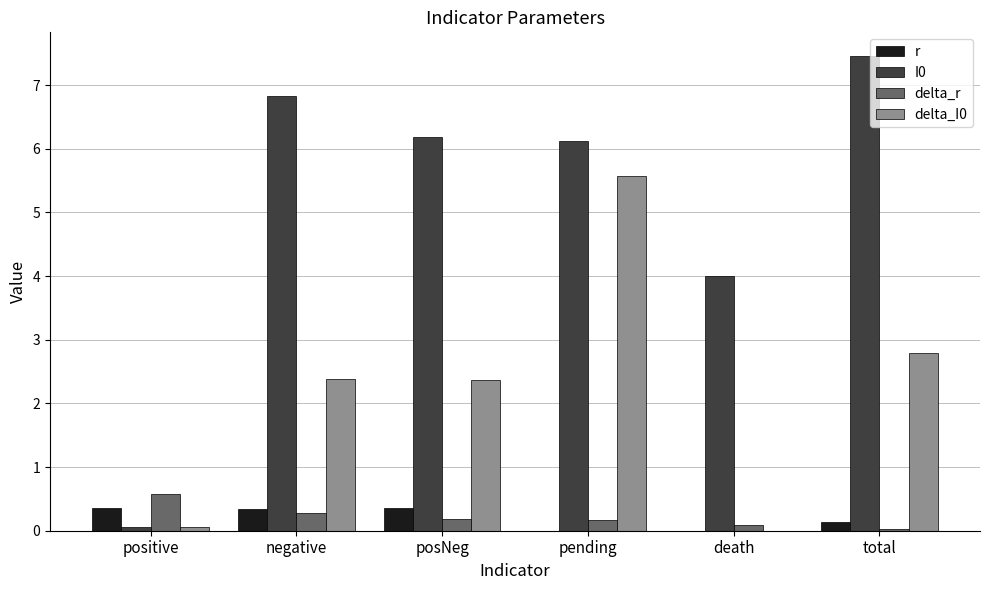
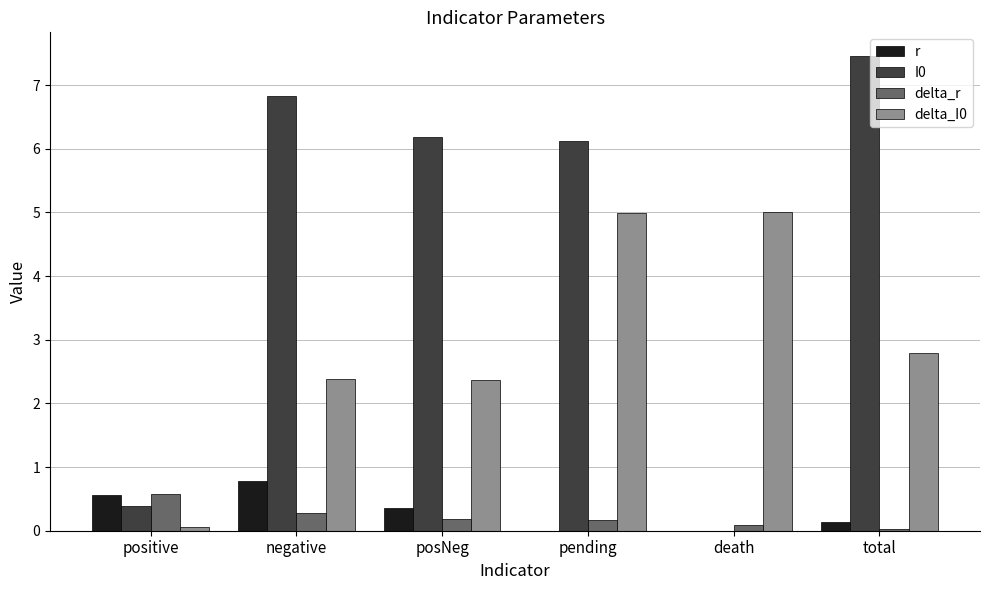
r, positive: 0.4 -> 0.6
I0, positive: 0.1 -> 0.4
r, negative: 0.3 -> 0.8
delta_I0, pending: 5.6 -> 5.0
I0, death: 4 -> 0
delta_I0, death: 0 -> 5
